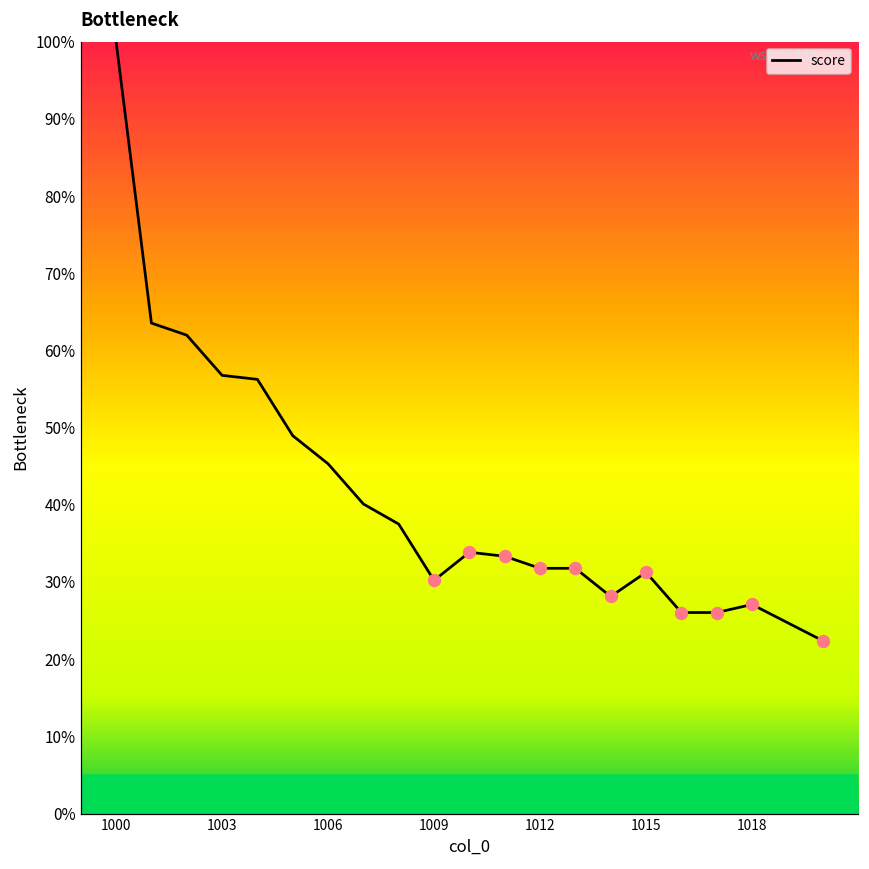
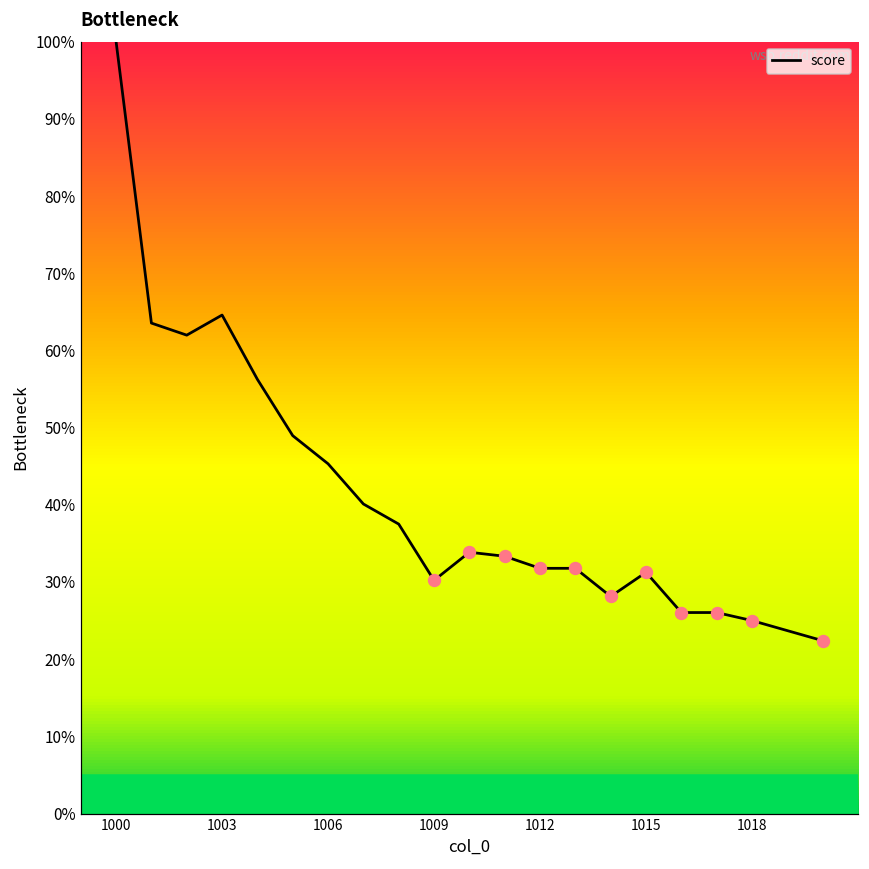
score, 1003: 57% -> 65%
score, 1018: 27% -> 25%
